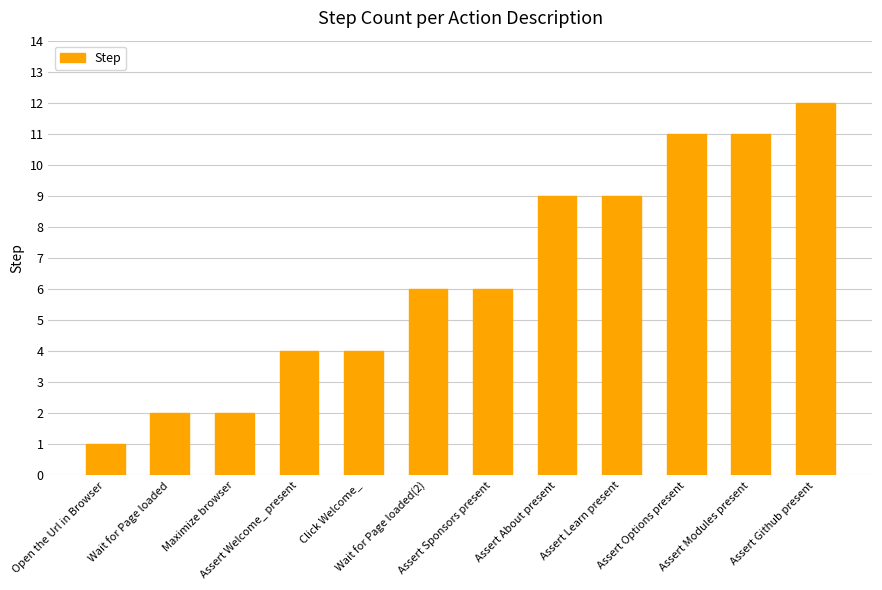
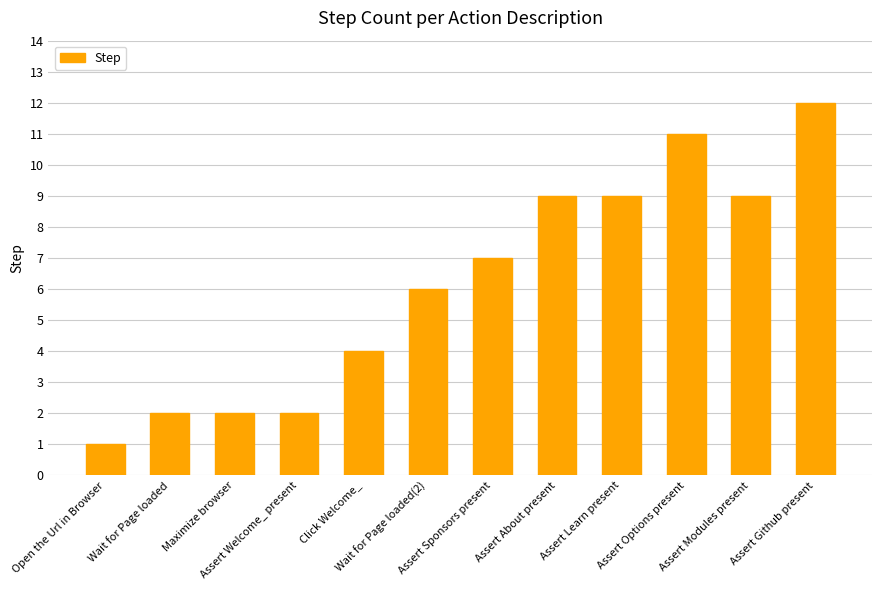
Assert Welcome_ present: 4 -> 2
Assert Sponsors present: 6 -> 7
Assert Modules present: 11 -> 9
